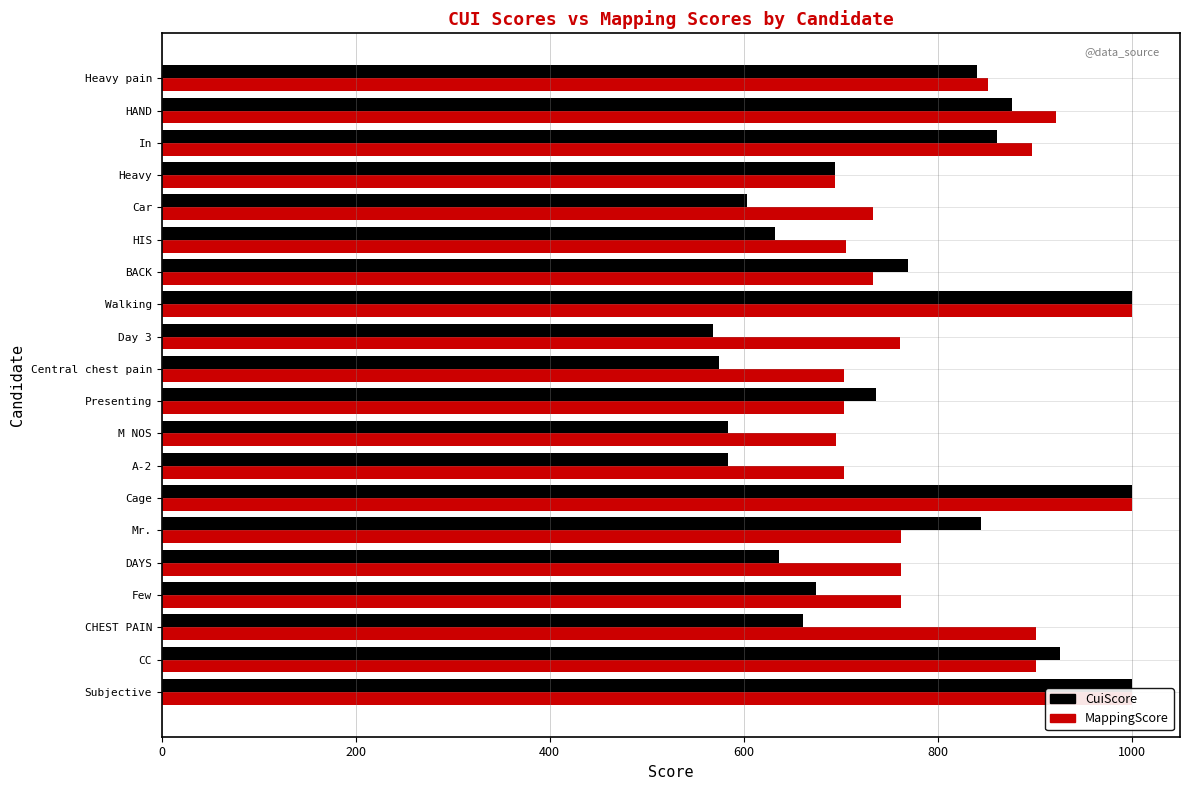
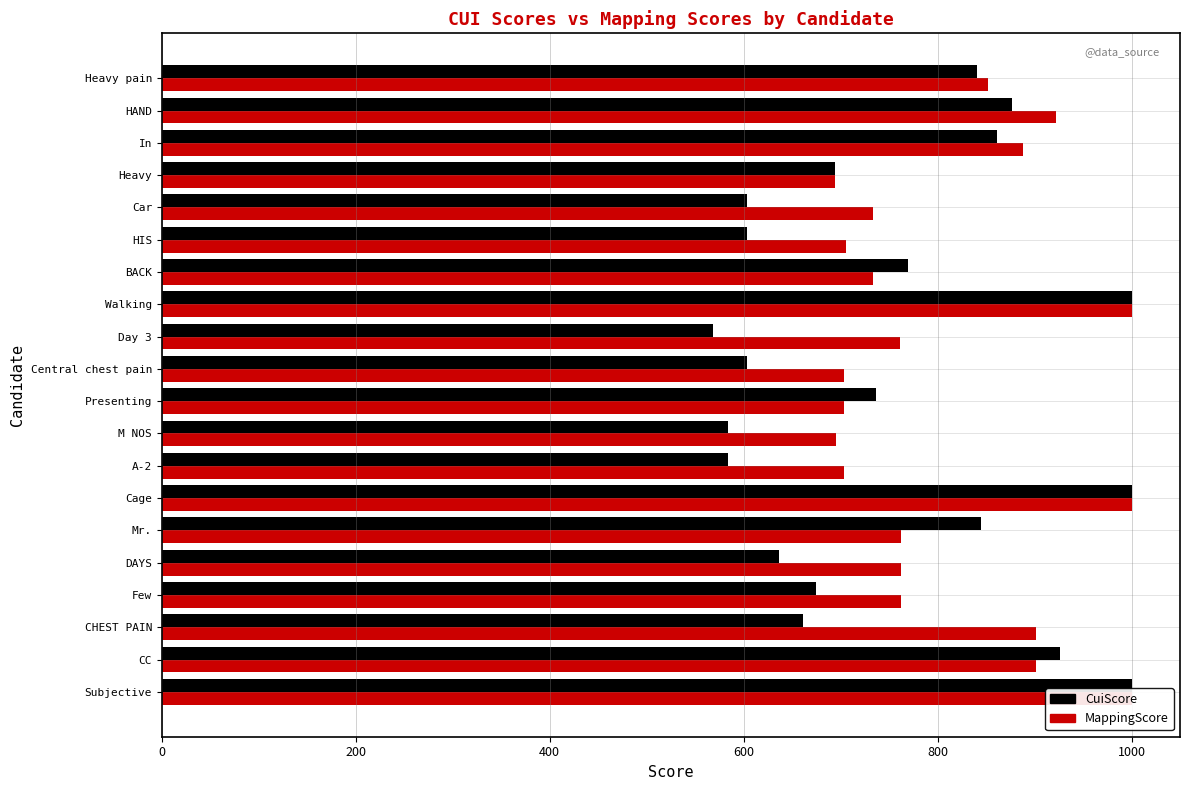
MappingScore, In: 900 -> 890
CuiScore, HIS: 630 -> 600
CuiScore, Central chest pain: 580 -> 600
